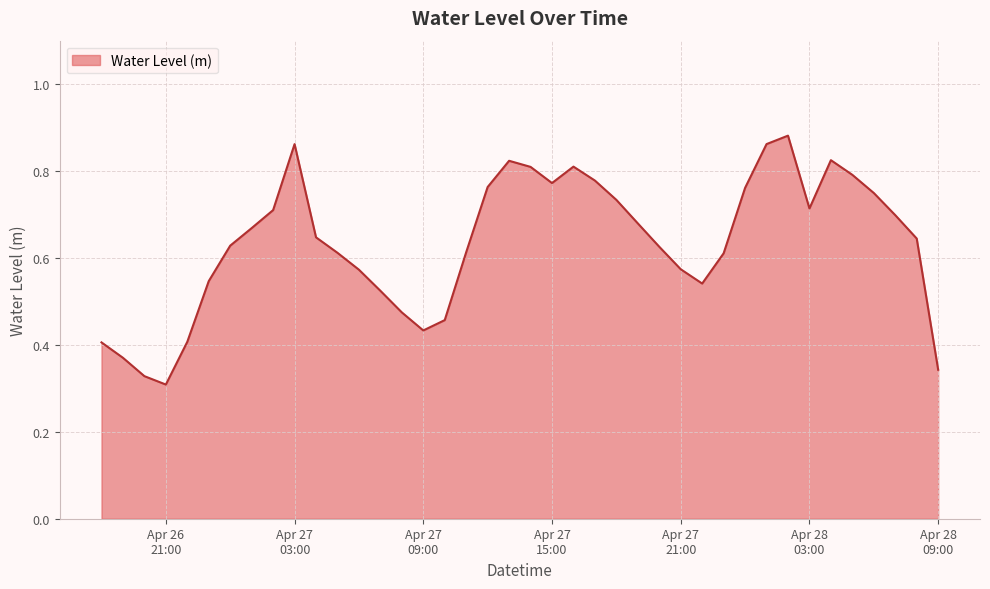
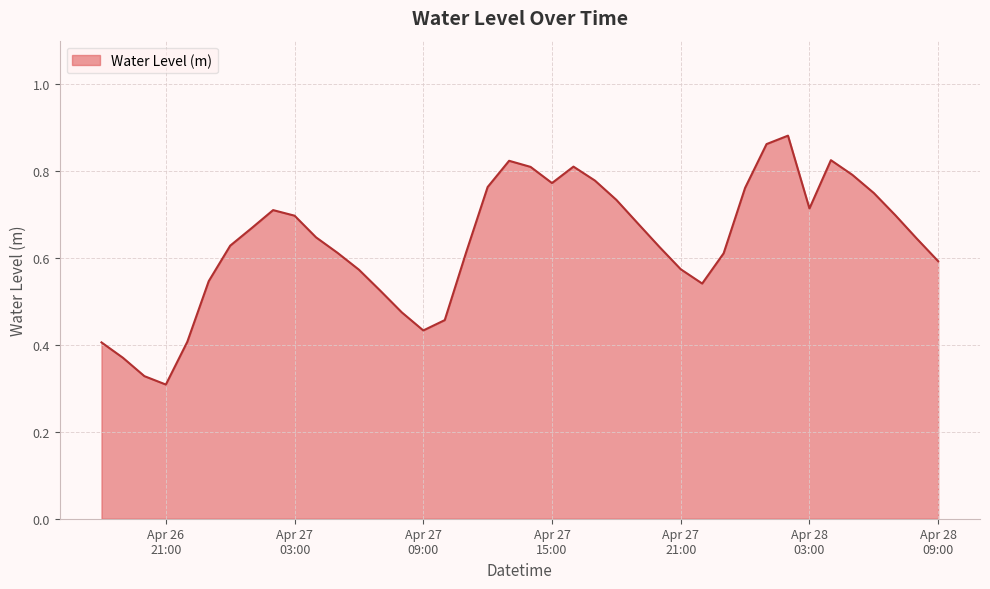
Apr 27 03:00: 0.86 -> 0.70
Apr 28 09:00: 0.34 -> 0.59
